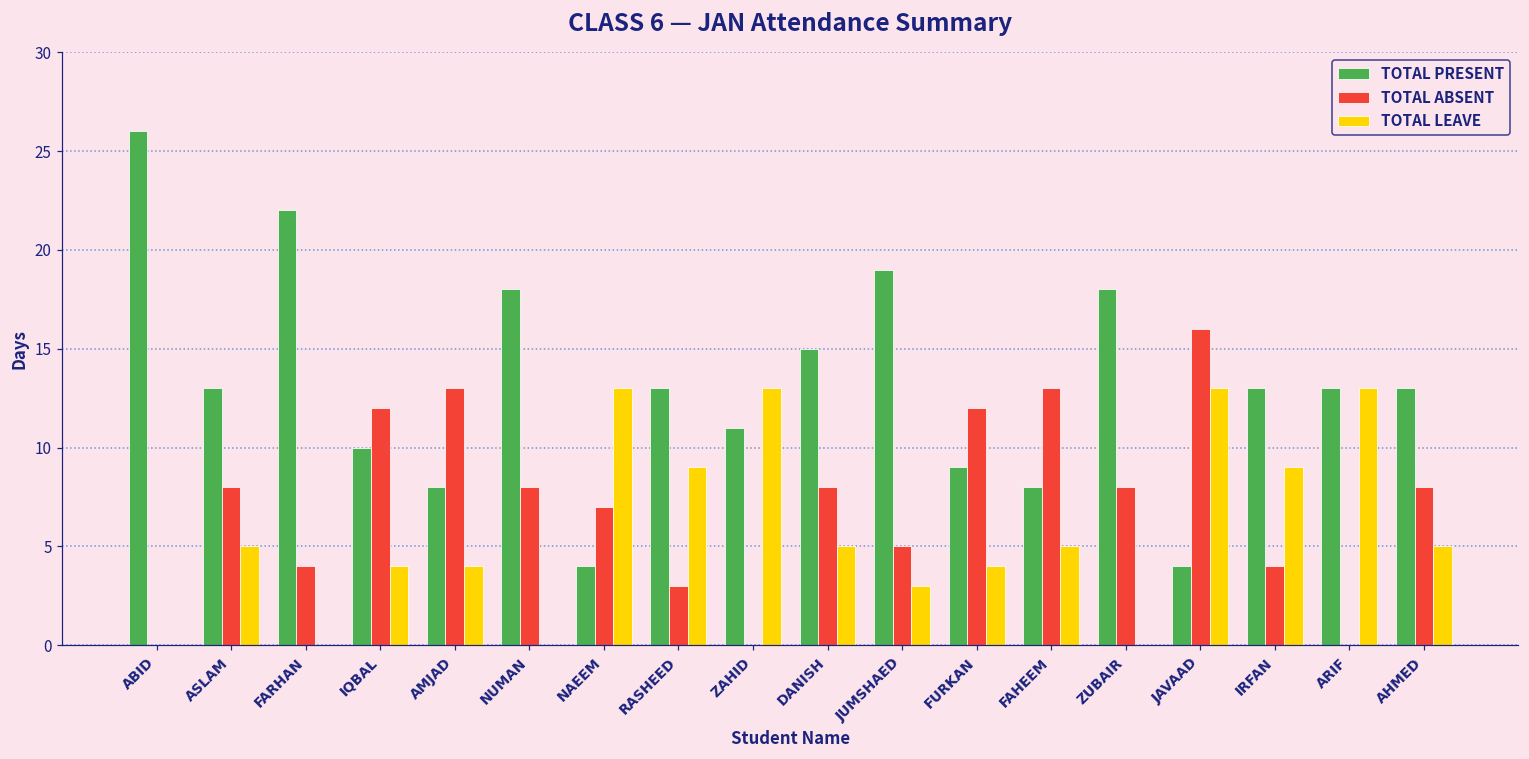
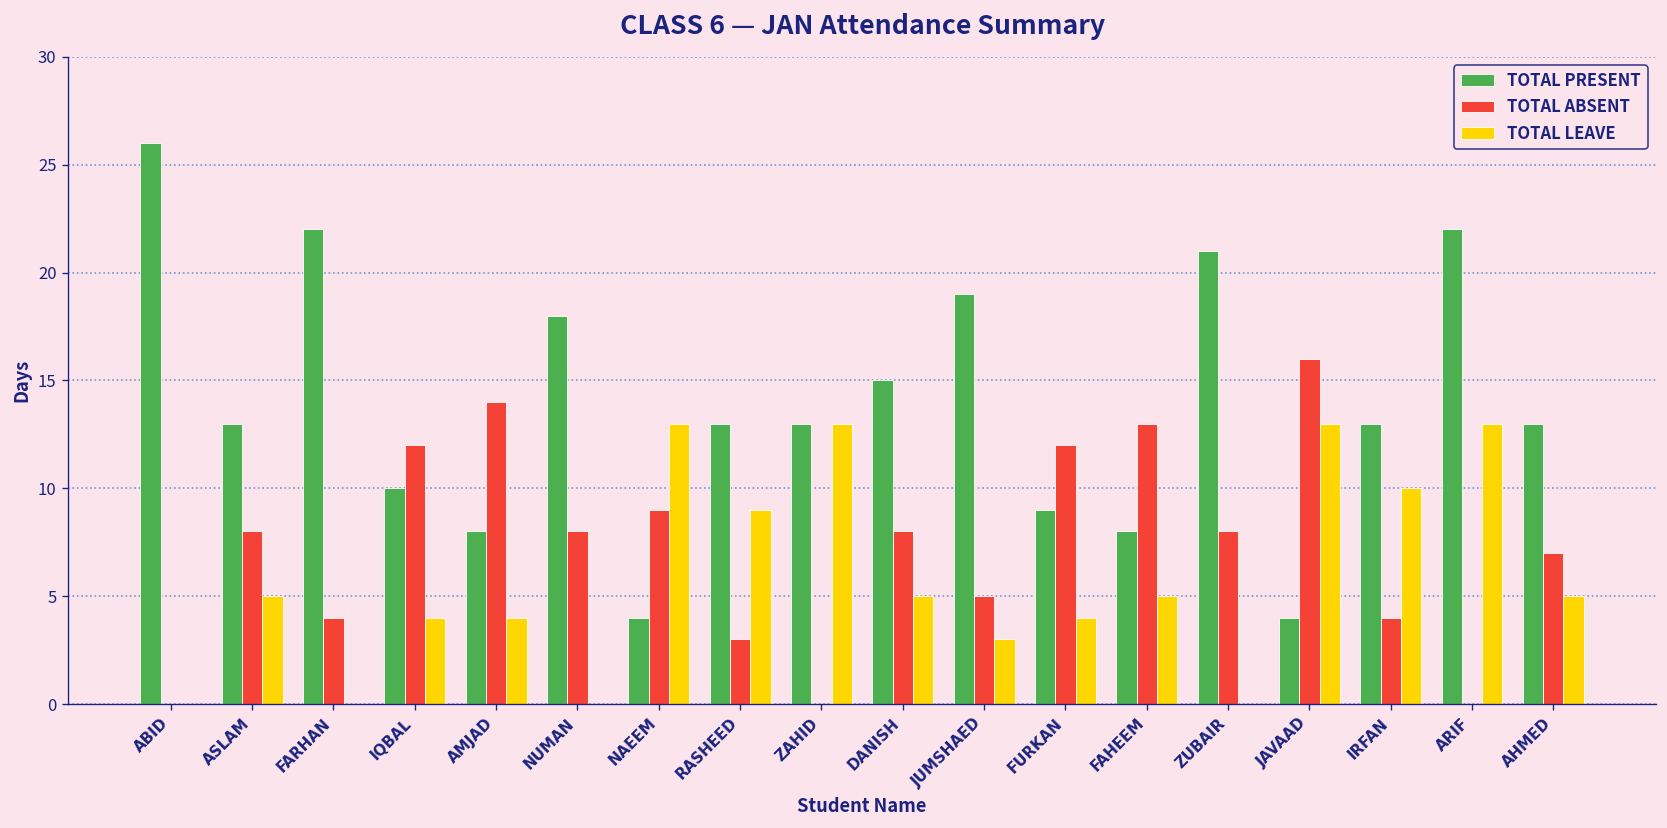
TOTAL ABSENT, AMJAD: 13 -> 14
TOTAL ABSENT, NAEEM: 7 -> 9
TOTAL PRESENT, ZAHID: 11 -> 13
TOTAL PRESENT, ZUBAIR: 18 -> 21
TOTAL LEAVE, IRFAN: 9 -> 10
TOTAL PRESENT, ARIF: 13 -> 22
TOTAL ABSENT, AHMED: 8 -> 7
